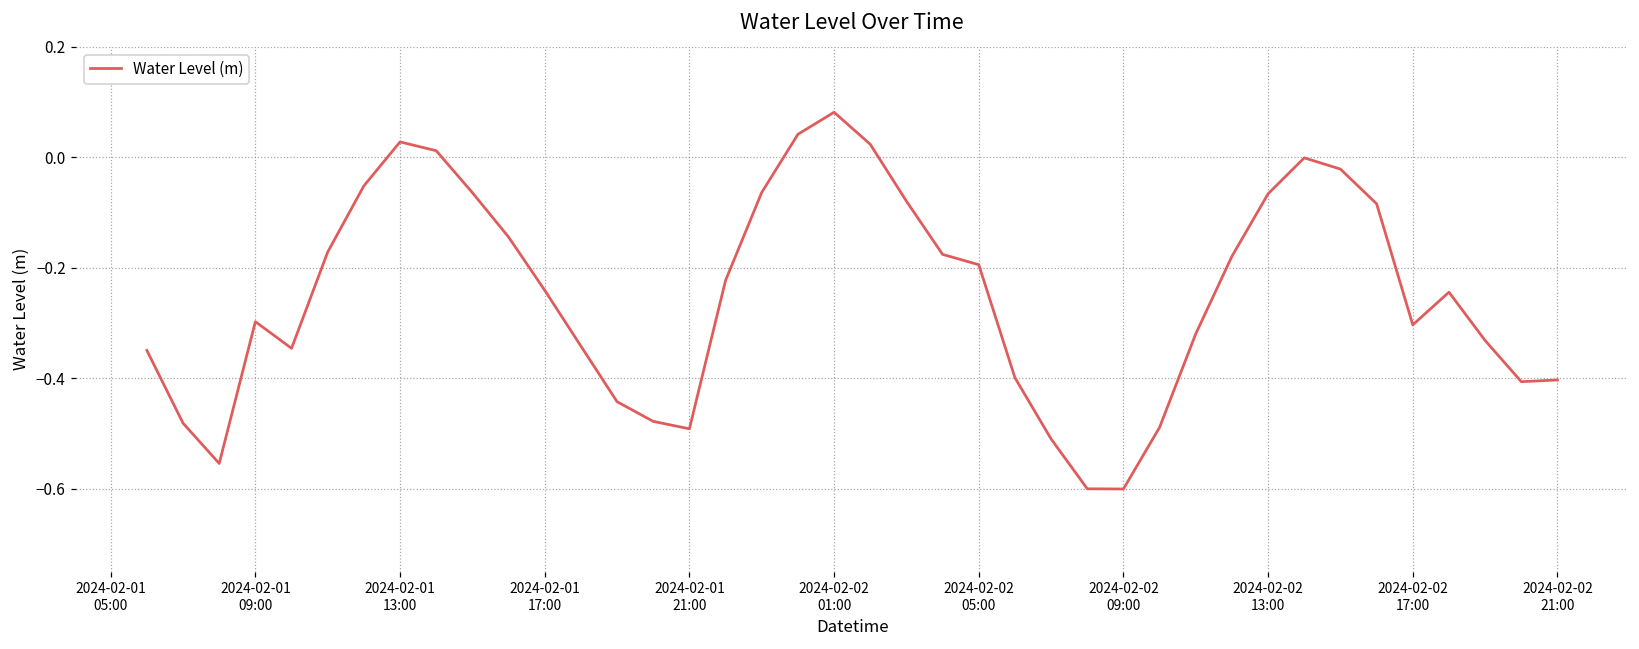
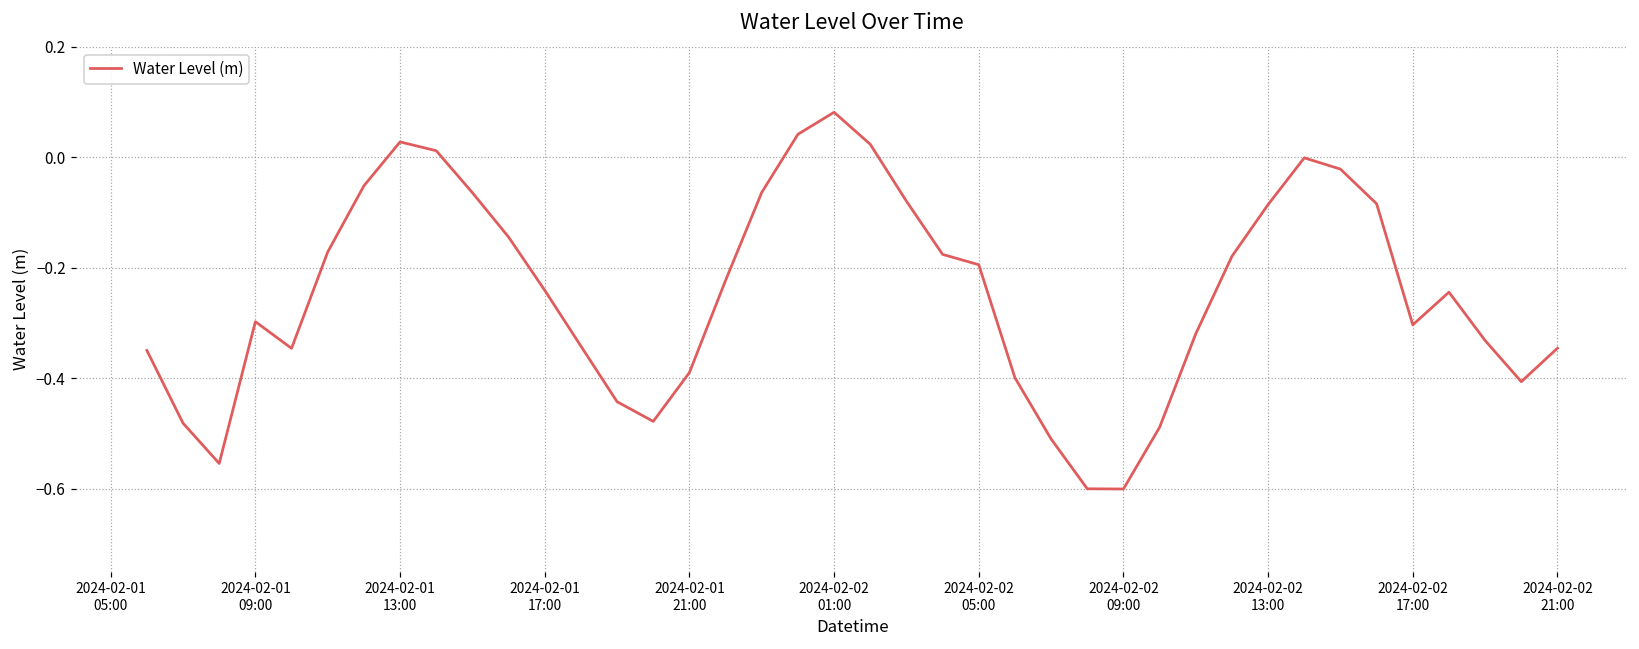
2024-02-01 21:00: -0.49 -> -0.39
2024-02-02 13:00: -0.07 -> -0.09
2024-02-02 21:00: -0.40 -> -0.35
